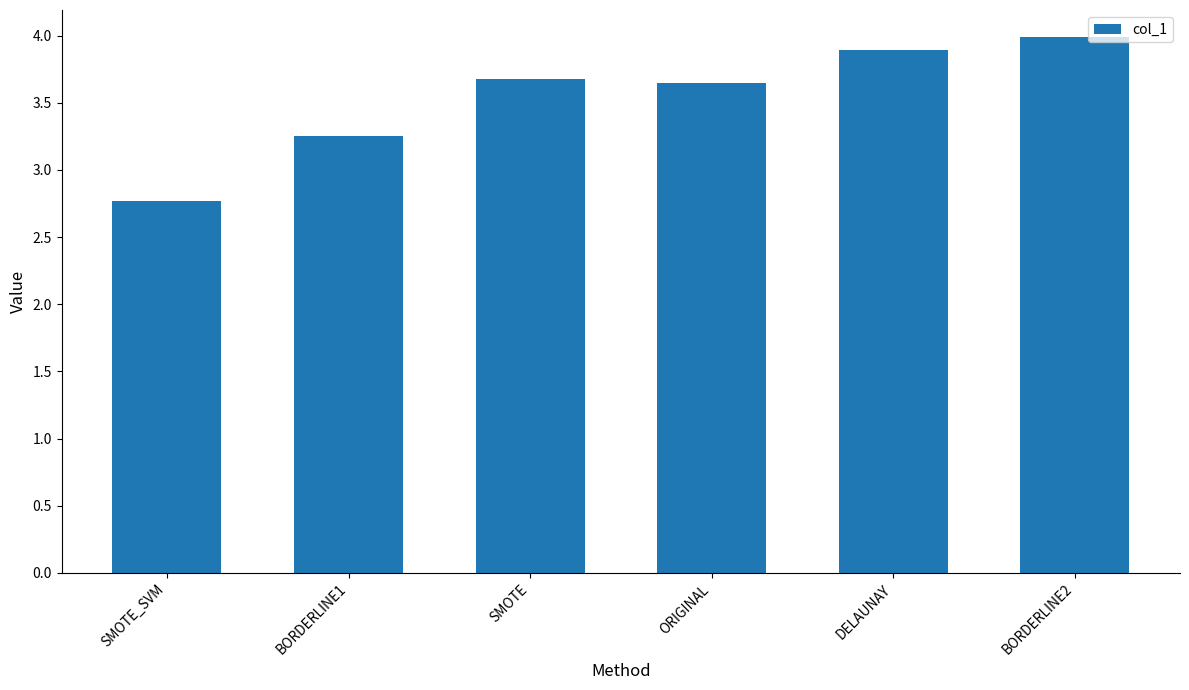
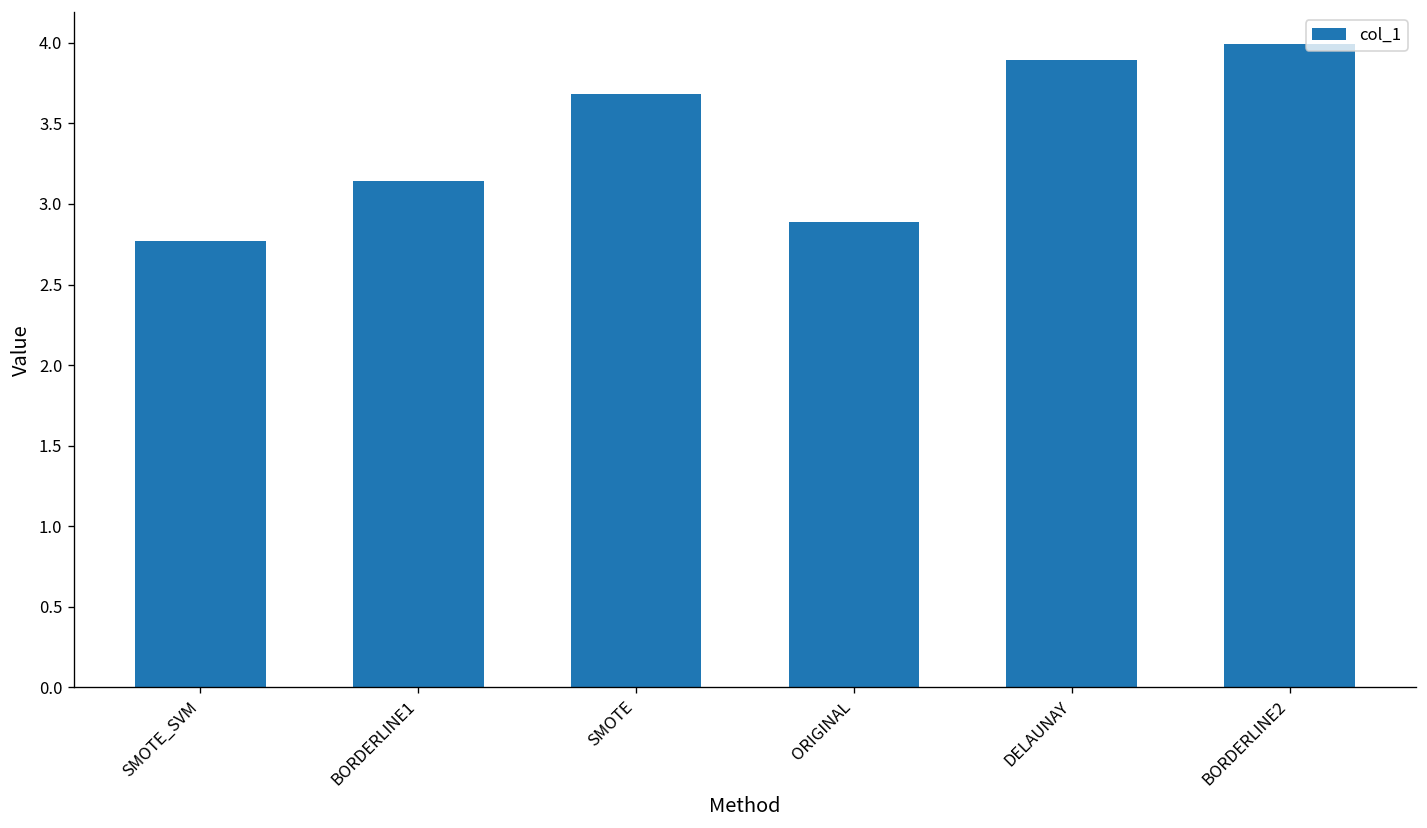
BORDERLINE1: 3.25 -> 3.14
ORIGINAL: 3.65 -> 2.89
